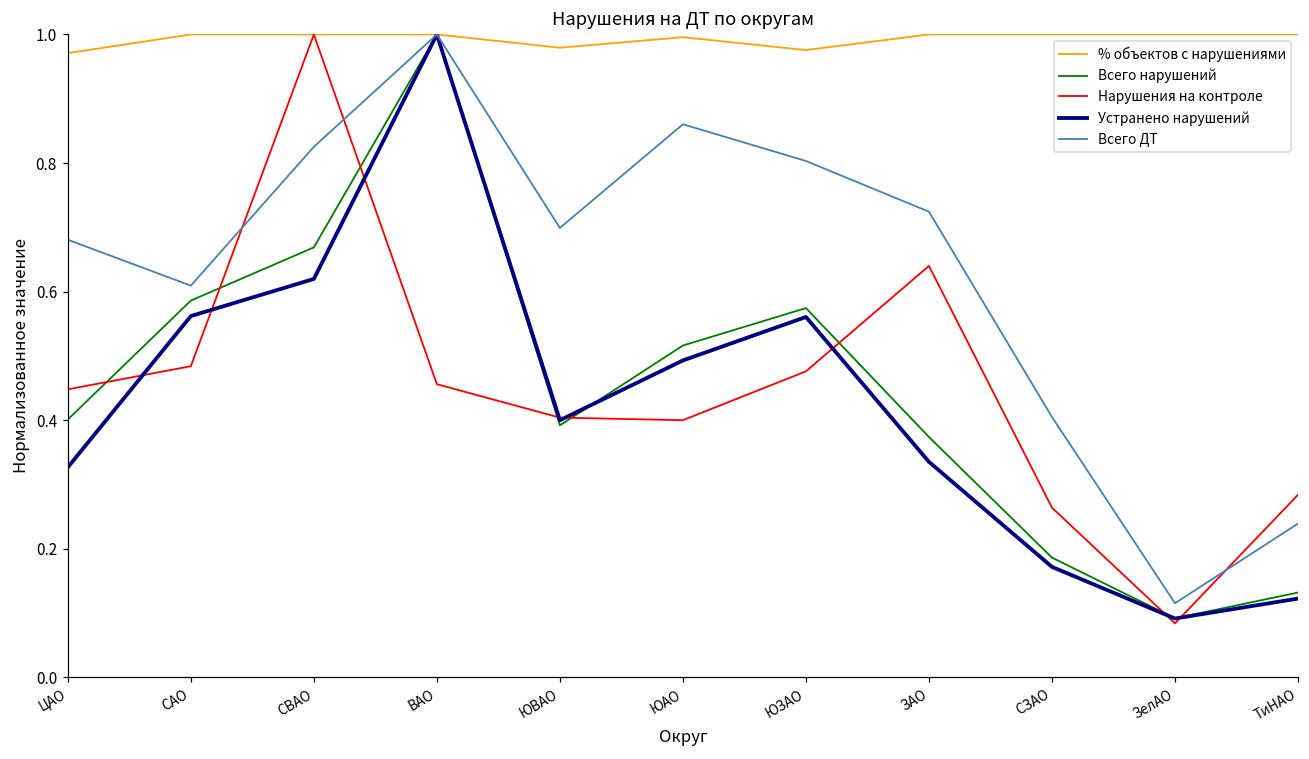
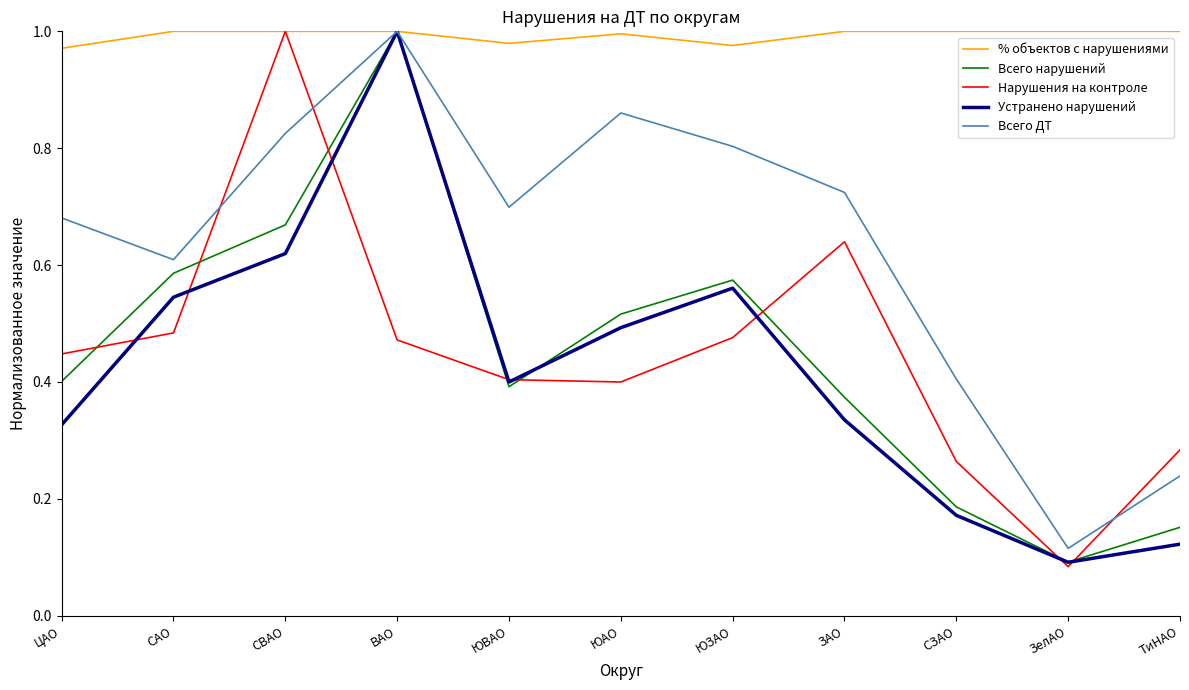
Устранено нарушений, САО: 0.56 -> 0.55
Нарушения на контроле, ВАО: 0.46 -> 0.47
Всего нарушений, ТиНАО: 0.13 -> 0.15
